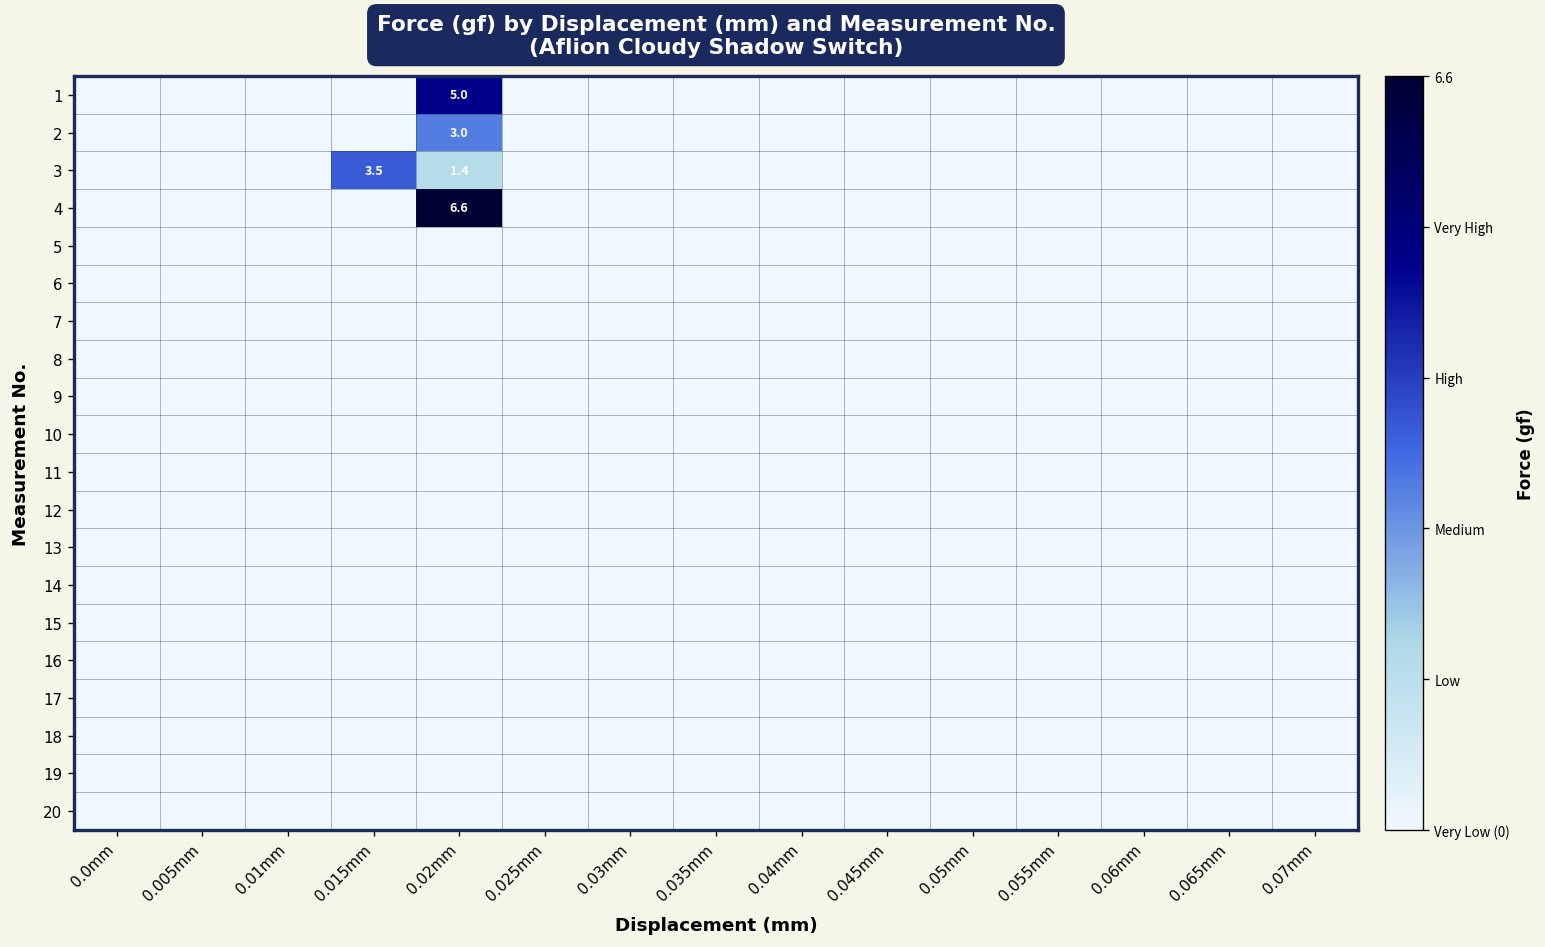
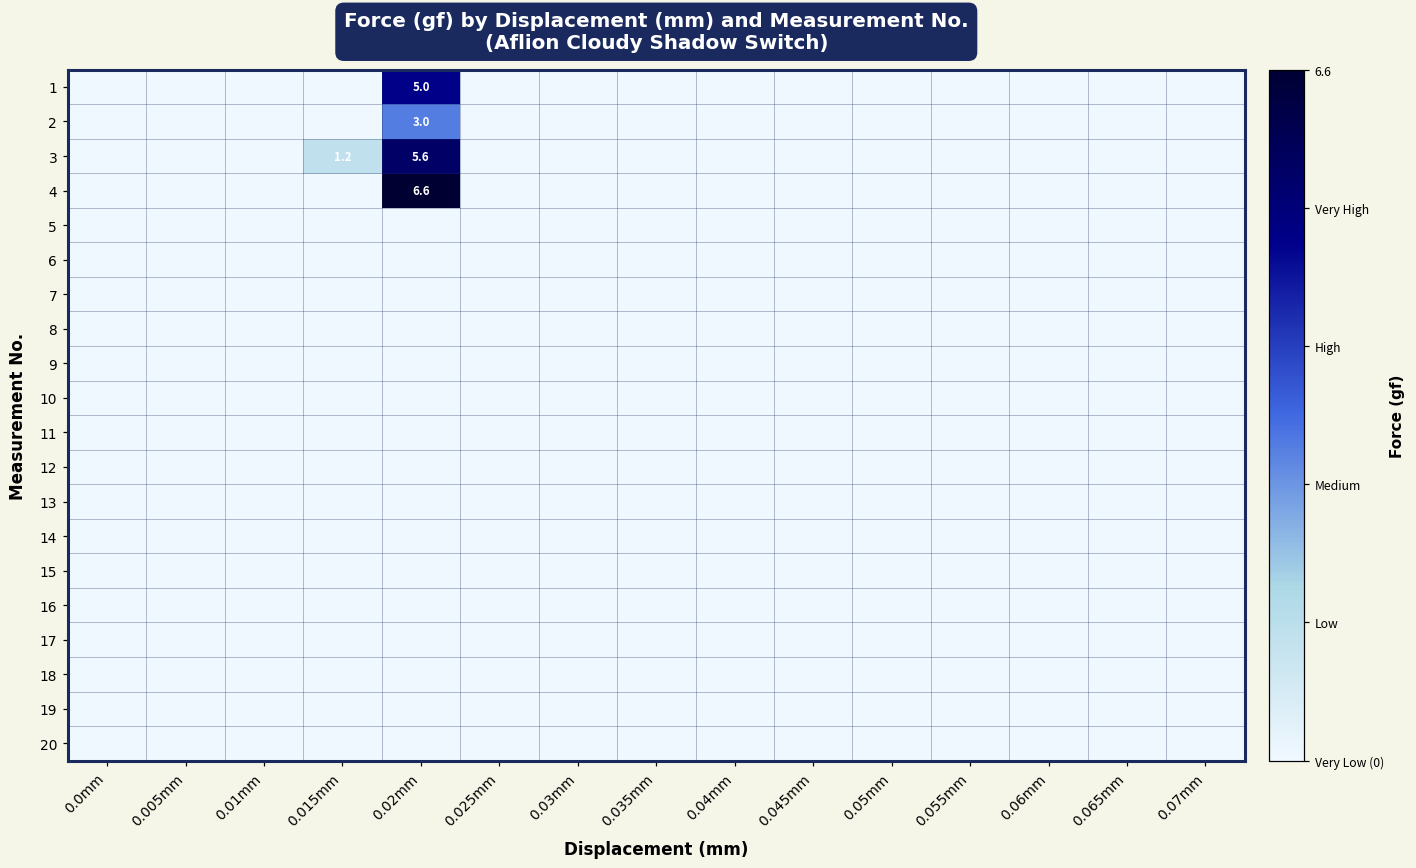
3, 0.015mm: 3.5 -> 1.2
3, 0.02mm: 1.4 -> 5.6
